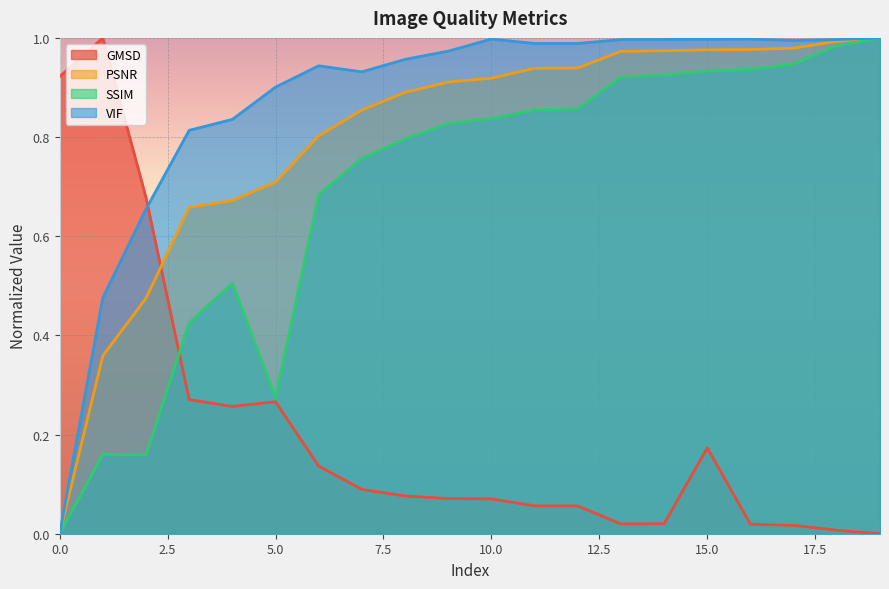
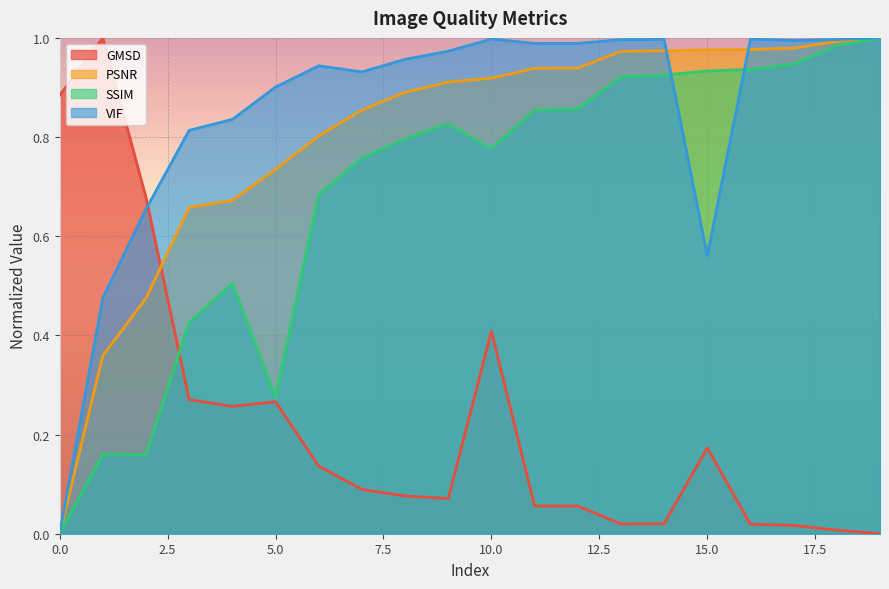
GMSD, 0.0: 0.92 -> 0.88
PSNR, 5.0: 0.71 -> 0.73
GMSD, 10.0: 0.07 -> 0.41
SSIM, 10.0: 0.84 -> 0.78
VIF, 15.0: 1.00 -> 0.56
